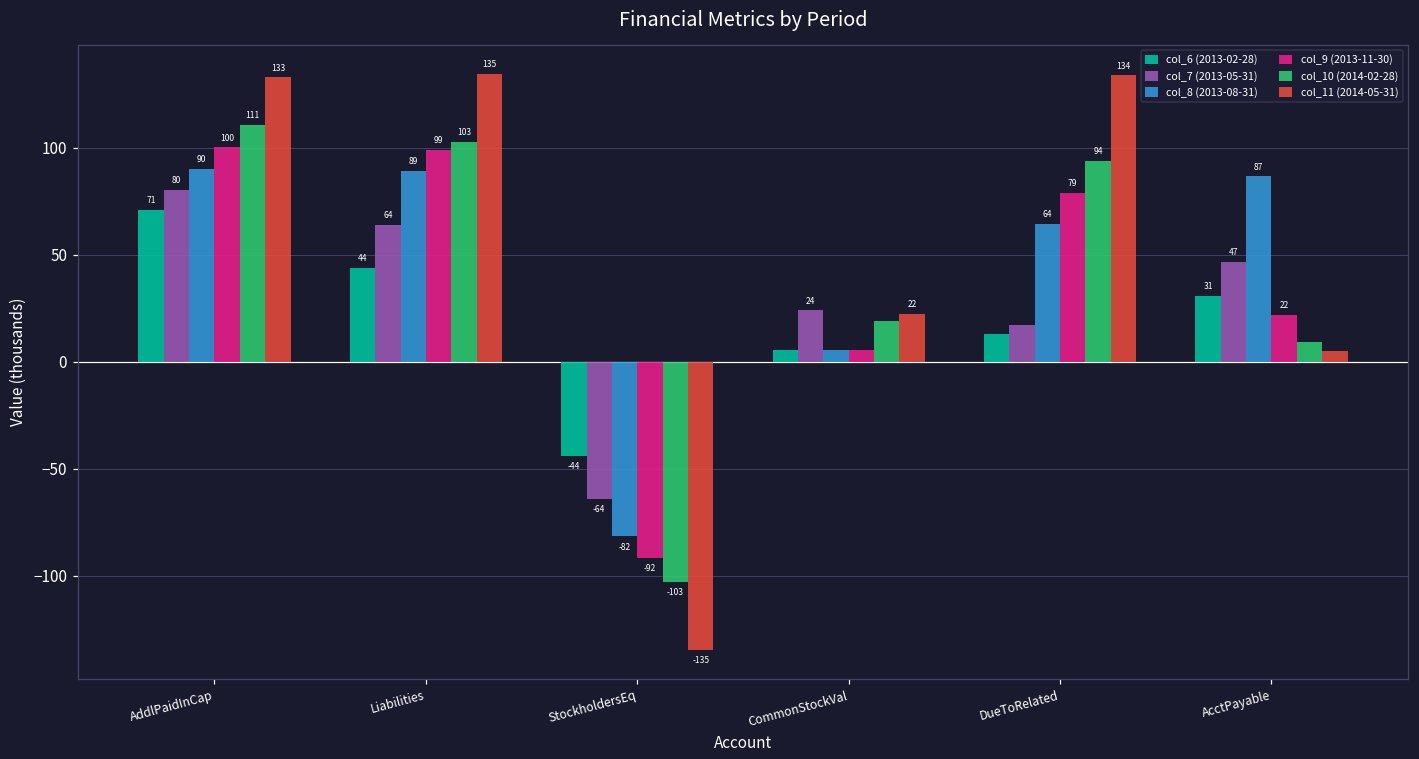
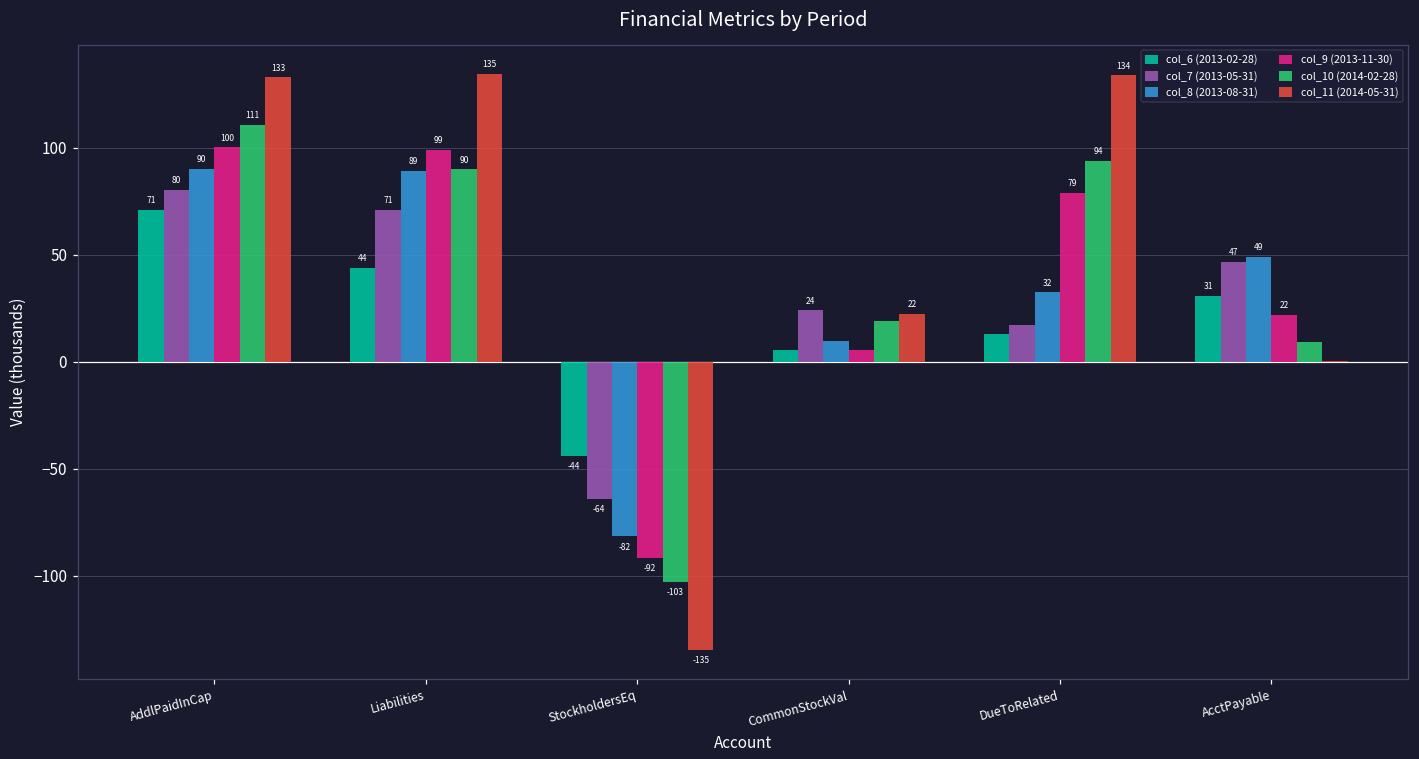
col_7 (2013-05-31), Liabilities: 64 -> 71
col_10 (2014-02-28), Liabilities: 103 -> 90
col_8 (2013-08-31), CommonStockVal: 6 -> 10
col_8 (2013-08-31), DueToRelated: 64 -> 32
col_8 (2013-08-31), AcctPayable: 87 -> 49
col_11 (2014-05-31), AcctPayable: 5 -> 0
